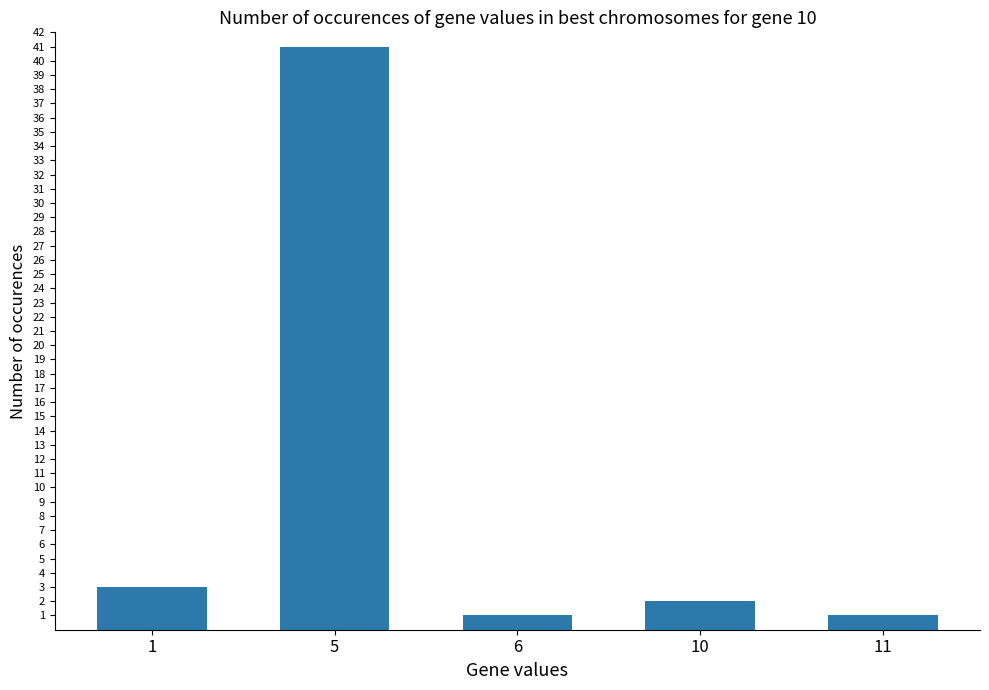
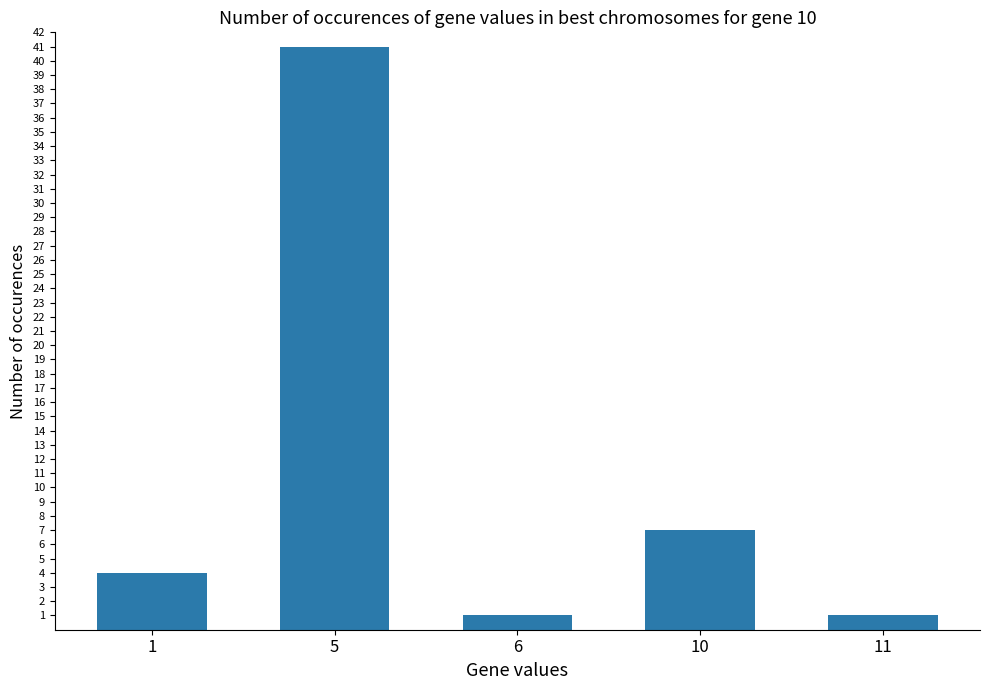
1: 3 -> 4
10: 2 -> 7
